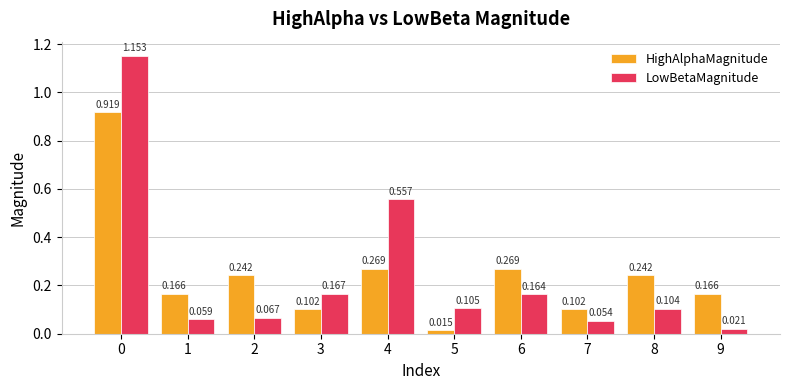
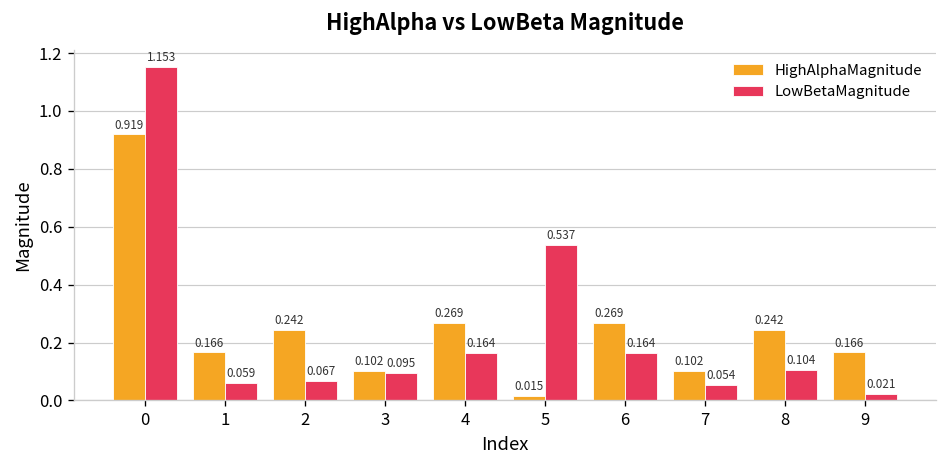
LowBetaMagnitude, 3: 0.167 -> 0.095
LowBetaMagnitude, 4: 0.557 -> 0.164
LowBetaMagnitude, 5: 0.105 -> 0.537
